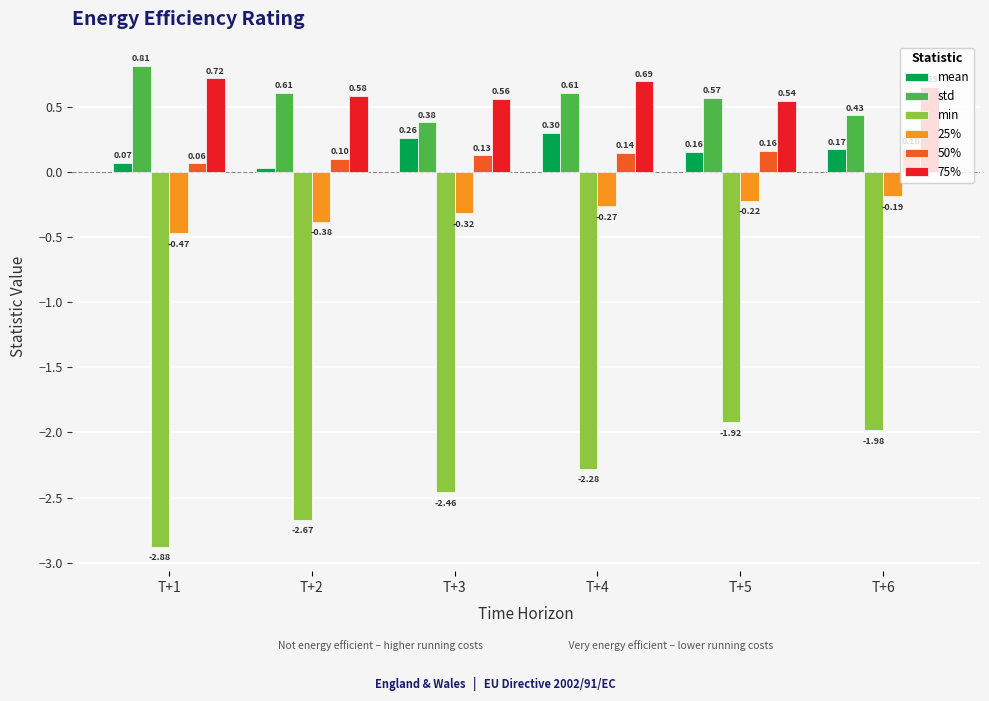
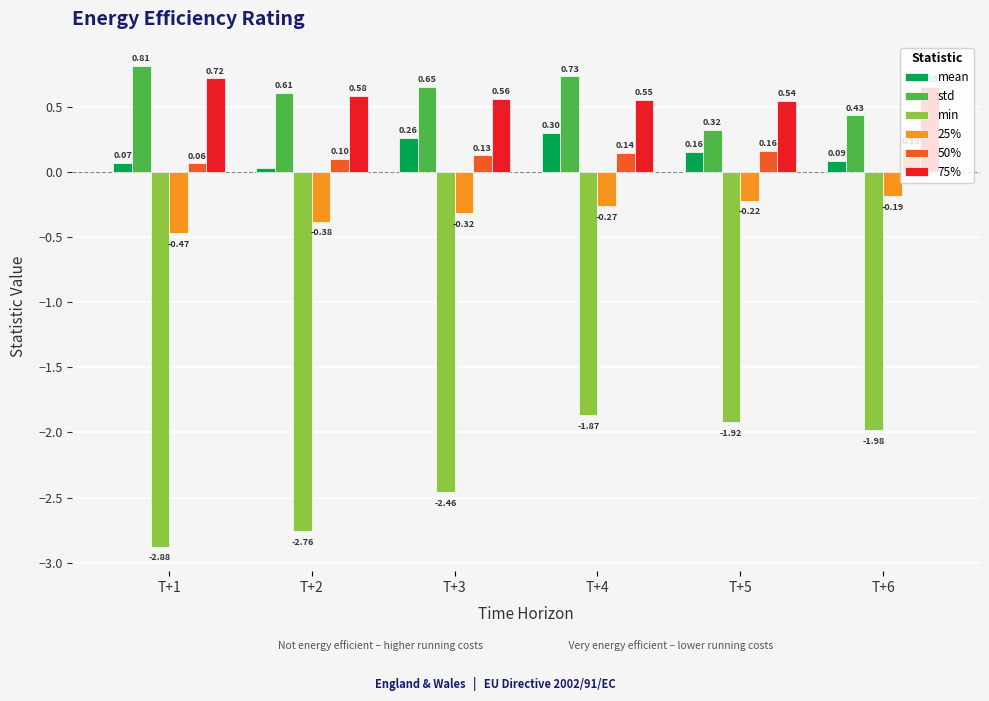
min, T+2: -2.67 -> -2.76
std, T+3: 0.38 -> 0.65
std, T+4: 0.61 -> 0.73
min, T+4: -2.28 -> -1.87
75%, T+4: 0.69 -> 0.55
std, T+5: 0.57 -> 0.32
mean, T+6: 0.17 -> 0.09
